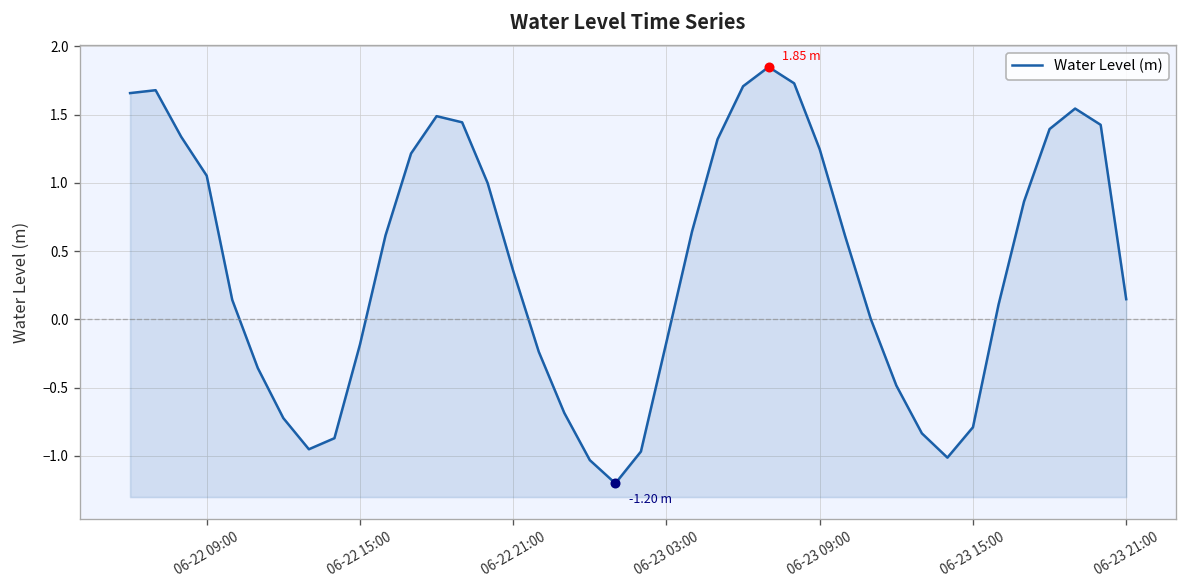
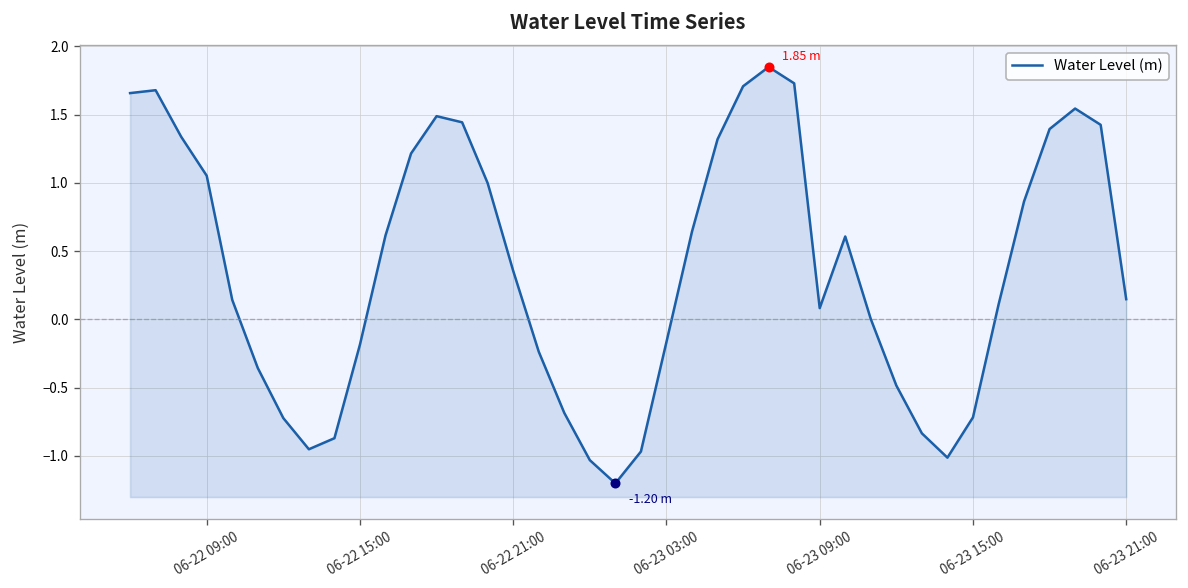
Water Level (m), 06-23 09:00: 1.25 -> 0.08
Water Level (m), 06-23 15:00: -0.79 -> -0.72
